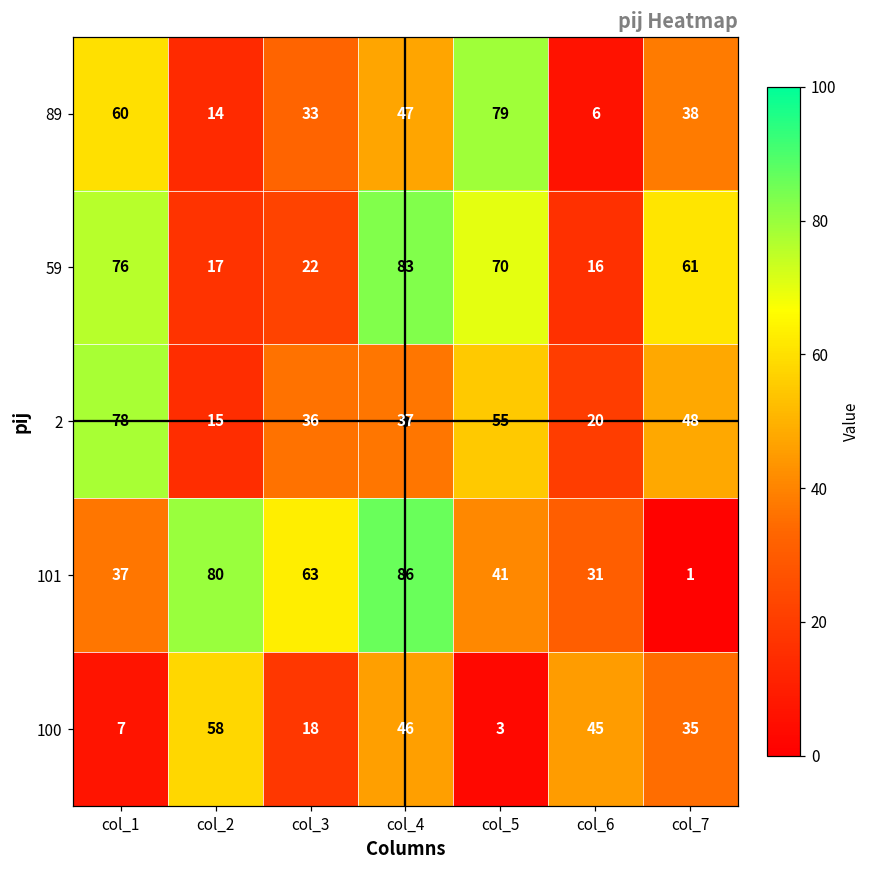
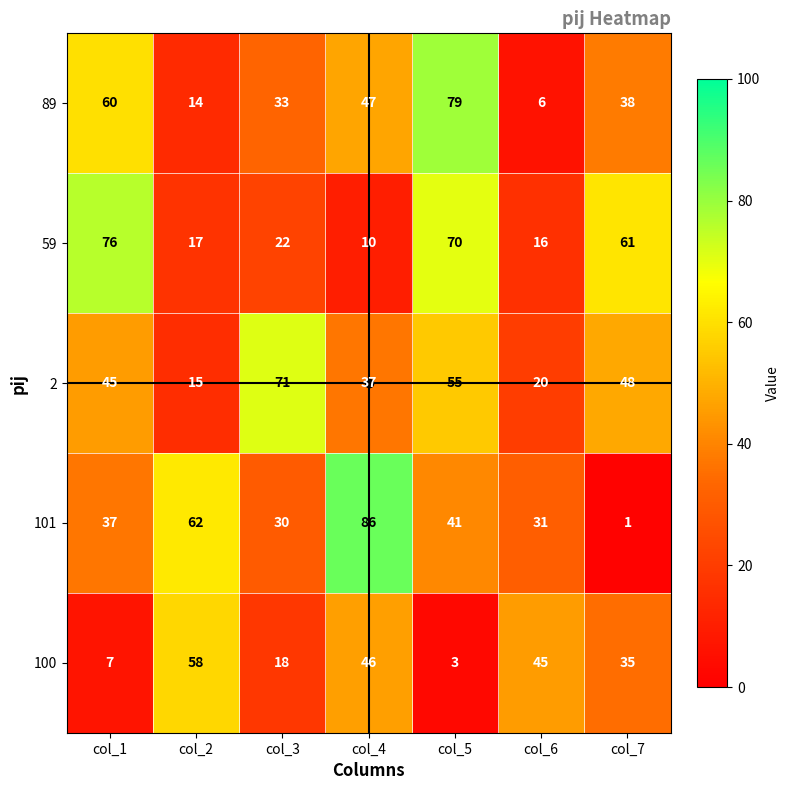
59, col_4: 83 -> 10
2, col_1: 78 -> 45
2, col_3: 36 -> 71
101, col_2: 80 -> 62
101, col_3: 63 -> 30
